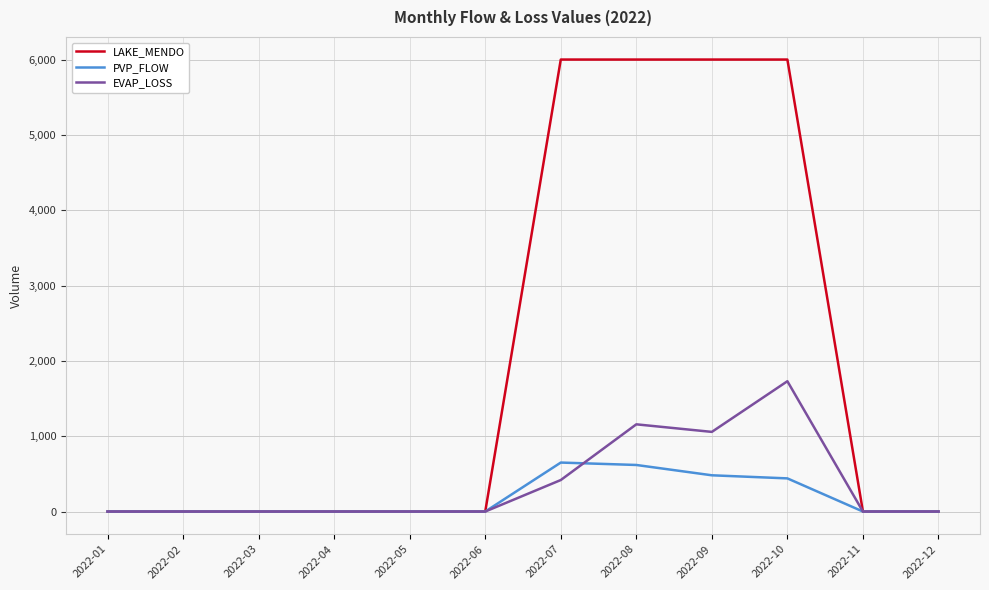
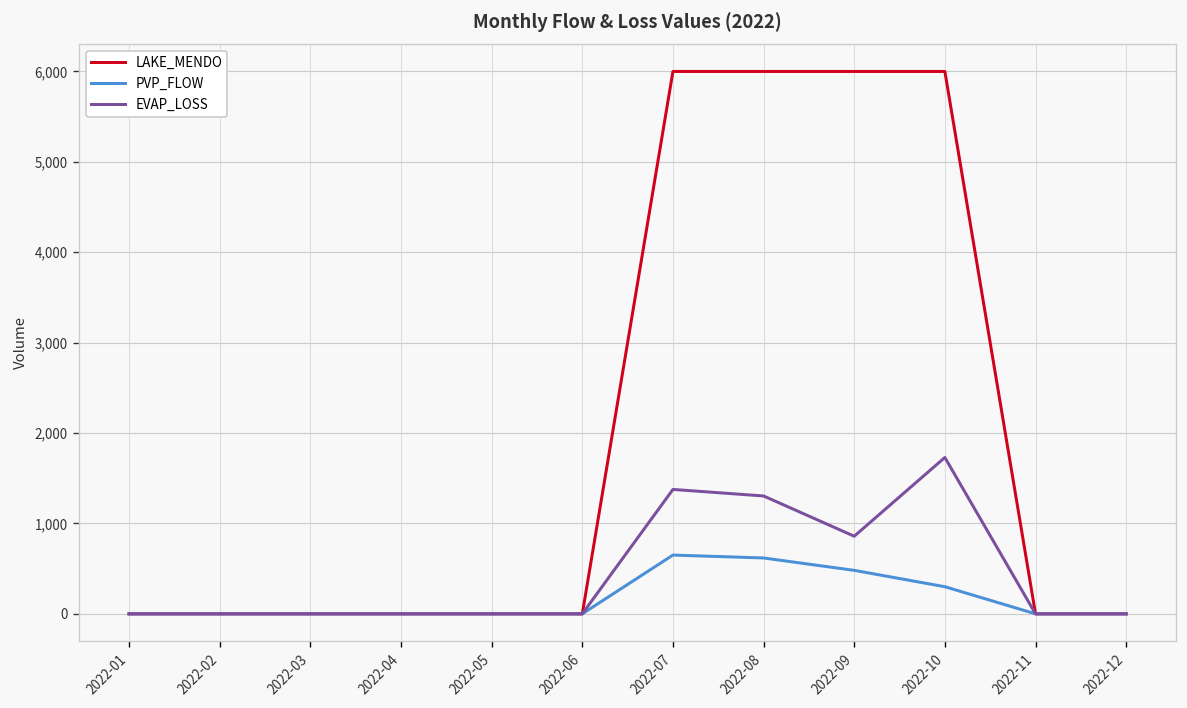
EVAP_LOSS, 2022-07: 400 -> 1,400
EVAP_LOSS, 2022-08: 1,200 -> 1,300
EVAP_LOSS, 2022-09: 1,100 -> 900
PVP_FLOW, 2022-10: 400 -> 300
